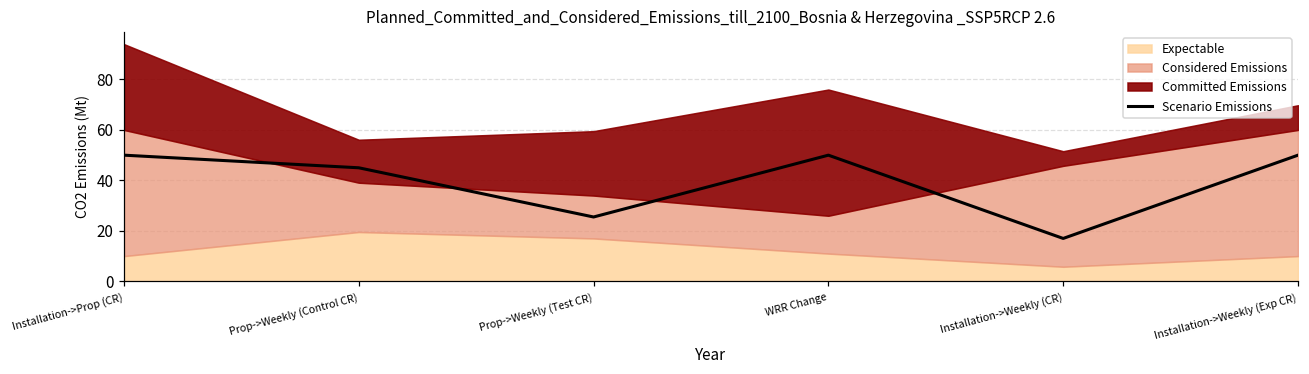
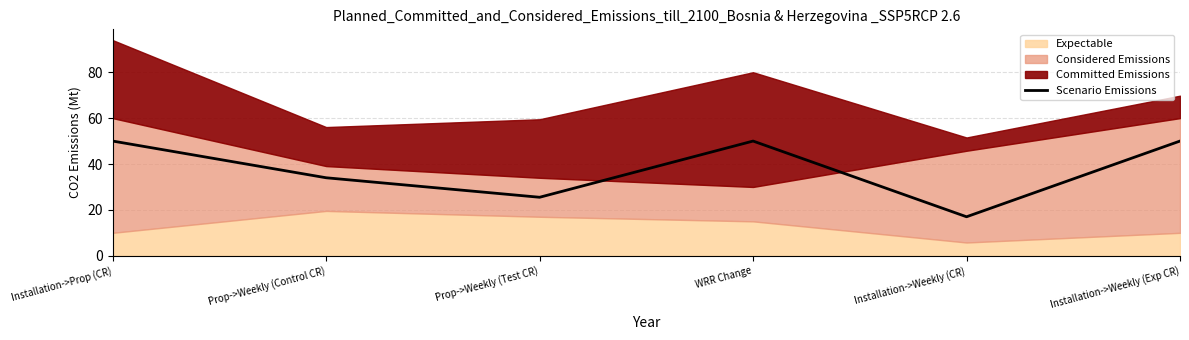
Scenario Emissions, Prop->Weekly (Control CR): 45 -> 34
Expectable, WRR Change: 11 -> 15
